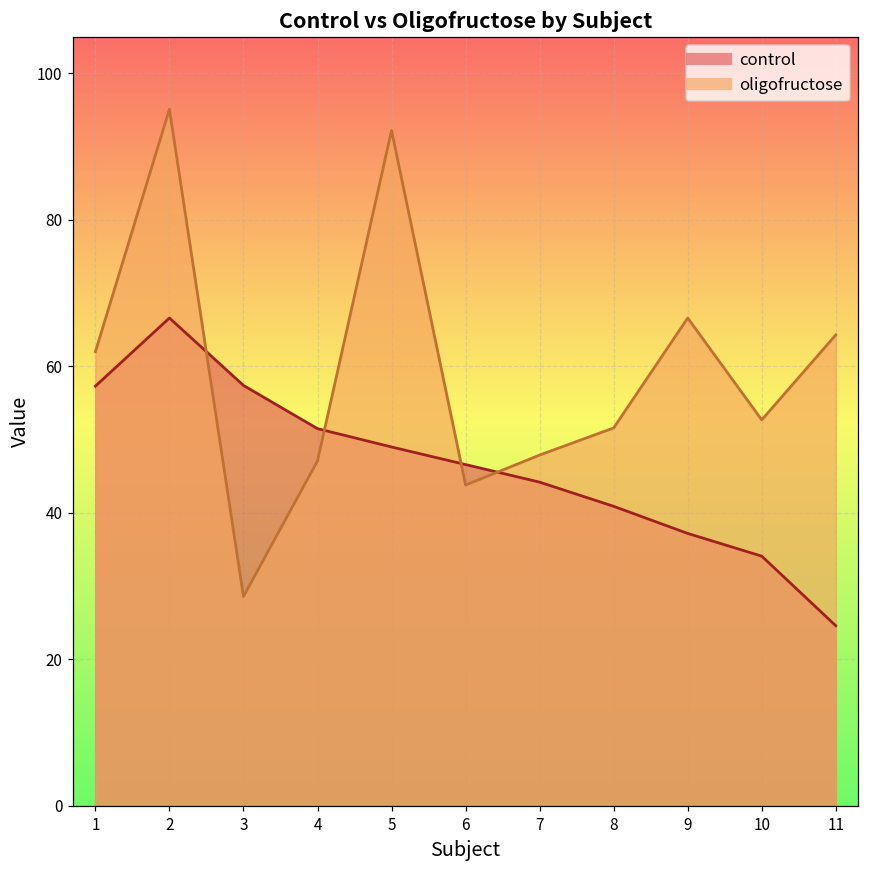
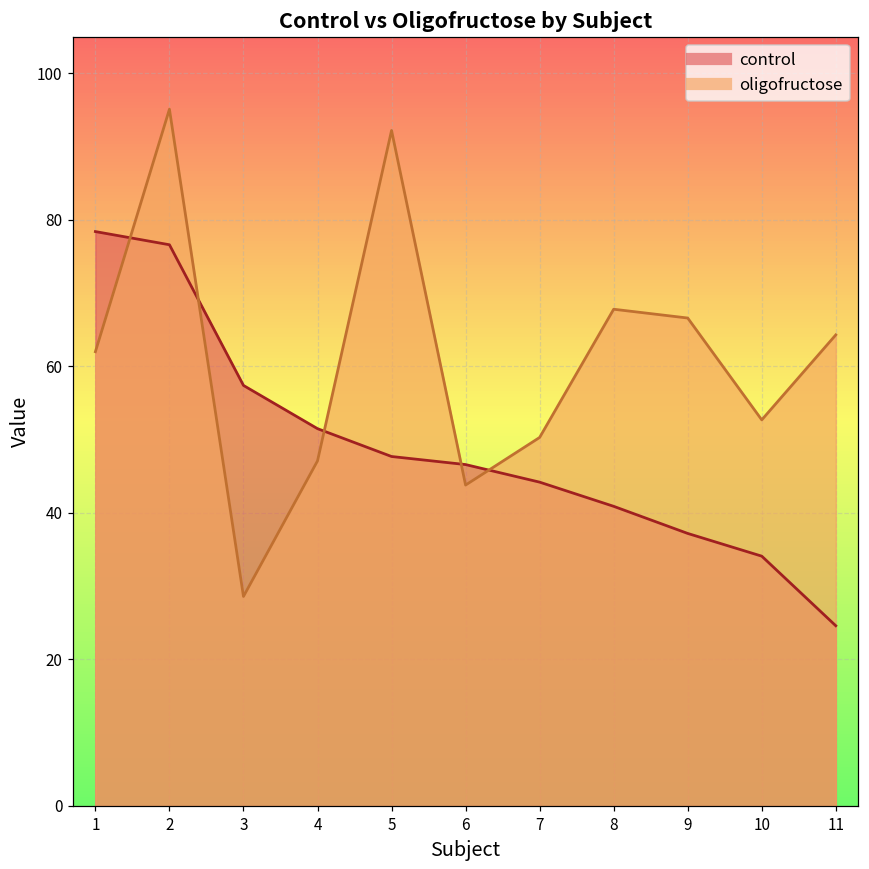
control, 1: 57 -> 78
control, 2: 67 -> 77
control, 5: 49 -> 48
oligofructose, 7: 48 -> 50
oligofructose, 8: 52 -> 68
